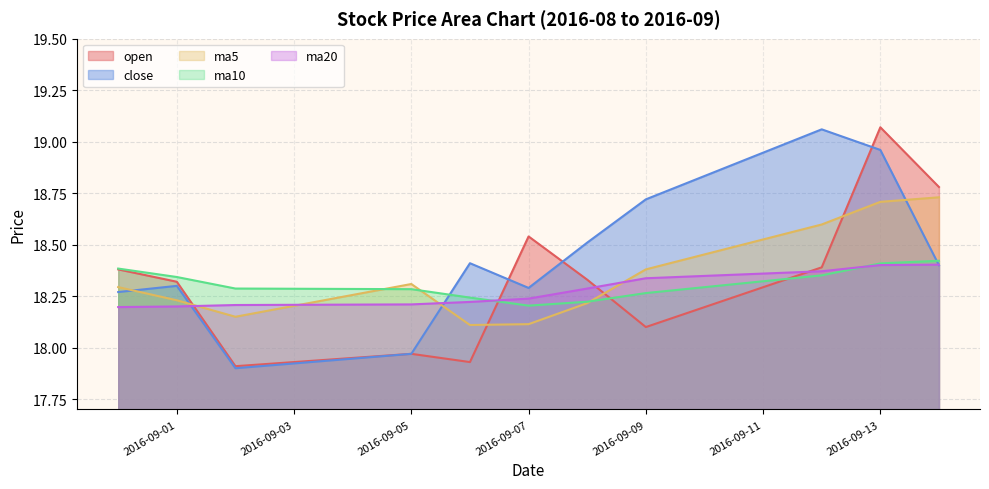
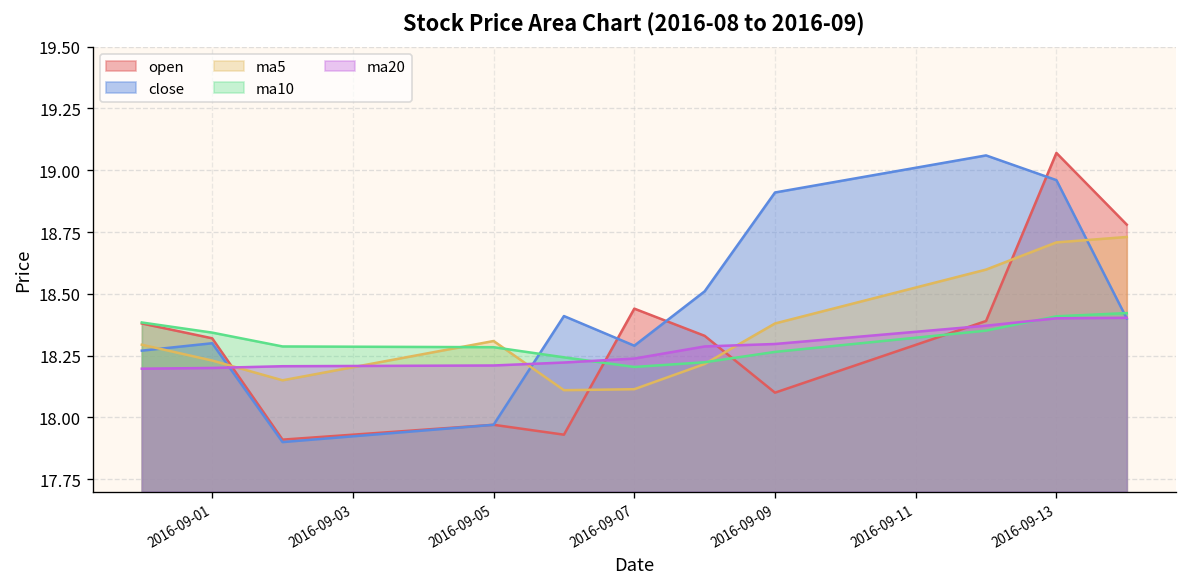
open, 2016-09-07: 18.54 -> 18.44
close, 2016-09-09: 18.72 -> 18.91
ma20, 2016-09-09: 18.34 -> 18.30
